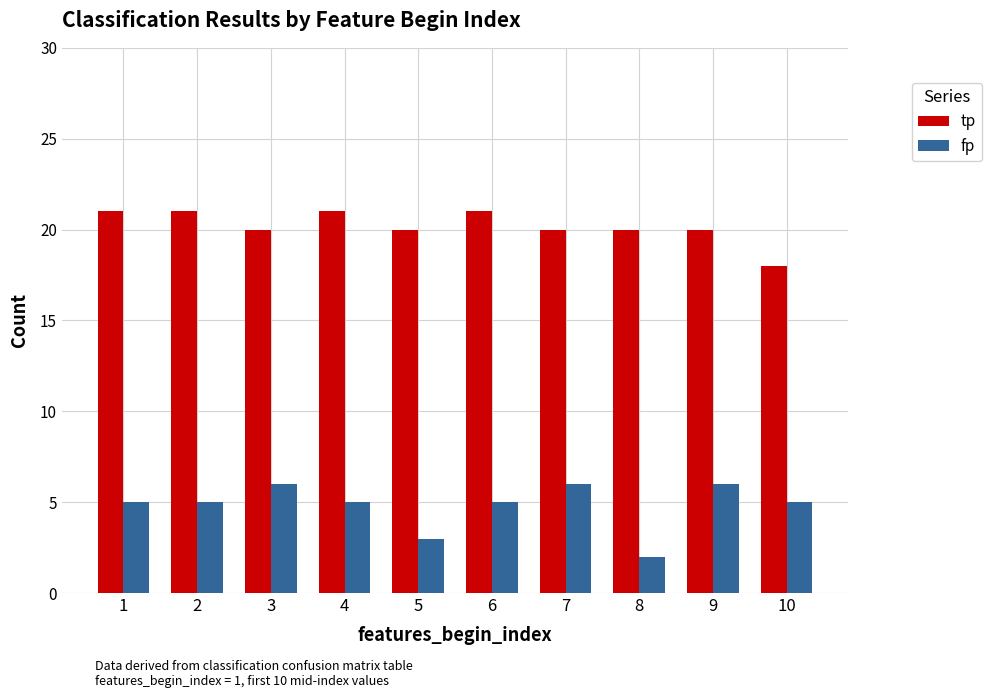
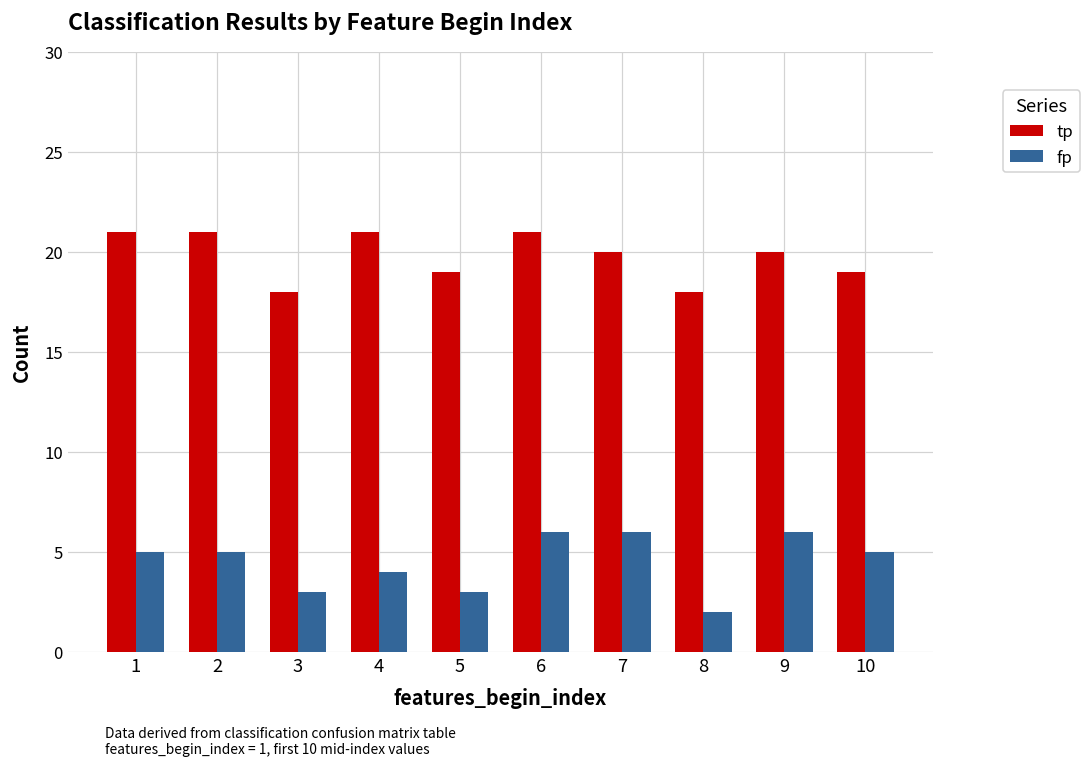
tp, 3: 20 -> 18
fp, 3: 6 -> 3
fp, 4: 5 -> 4
tp, 5: 20 -> 19
fp, 6: 5 -> 6
tp, 8: 20 -> 18
tp, 10: 18 -> 19
